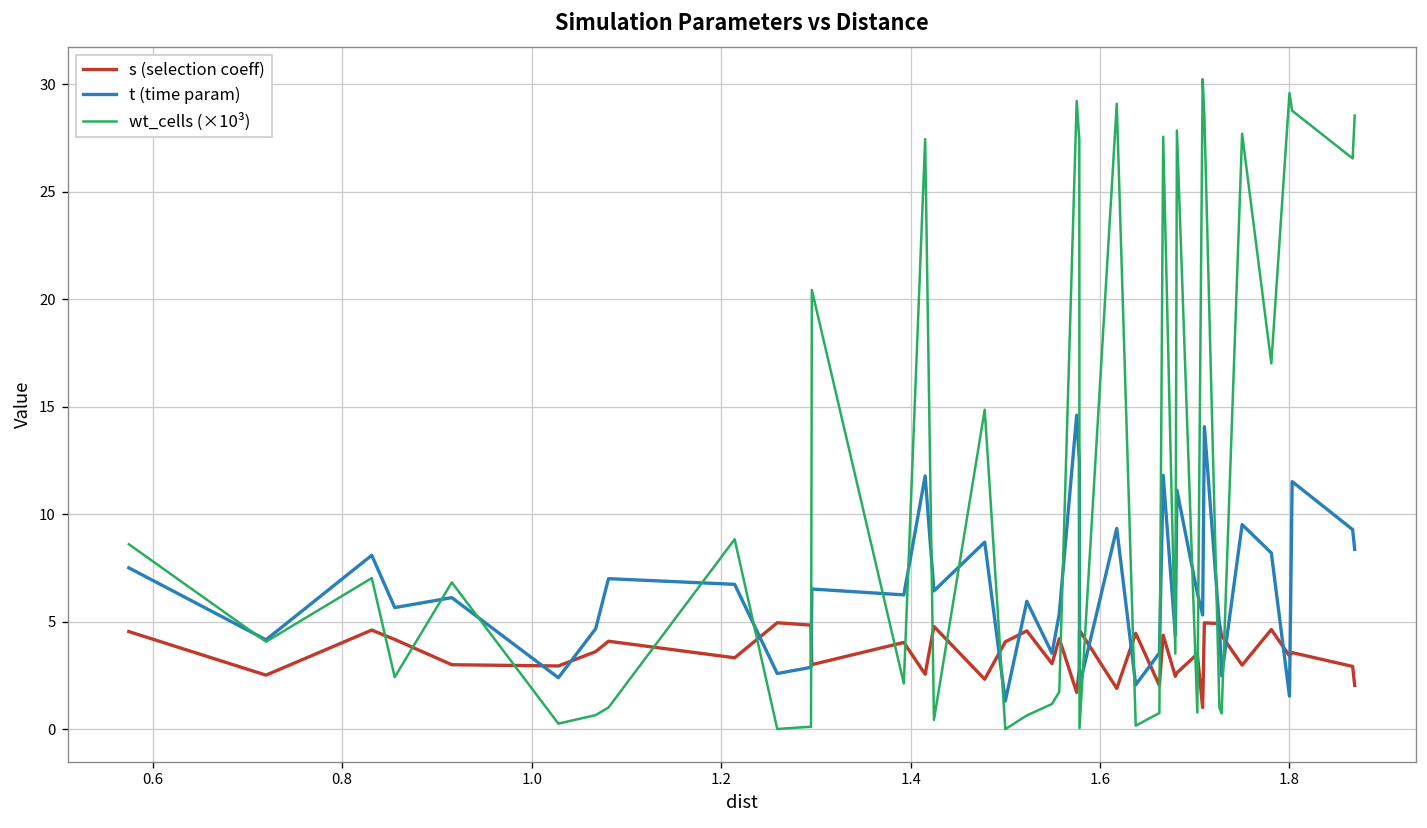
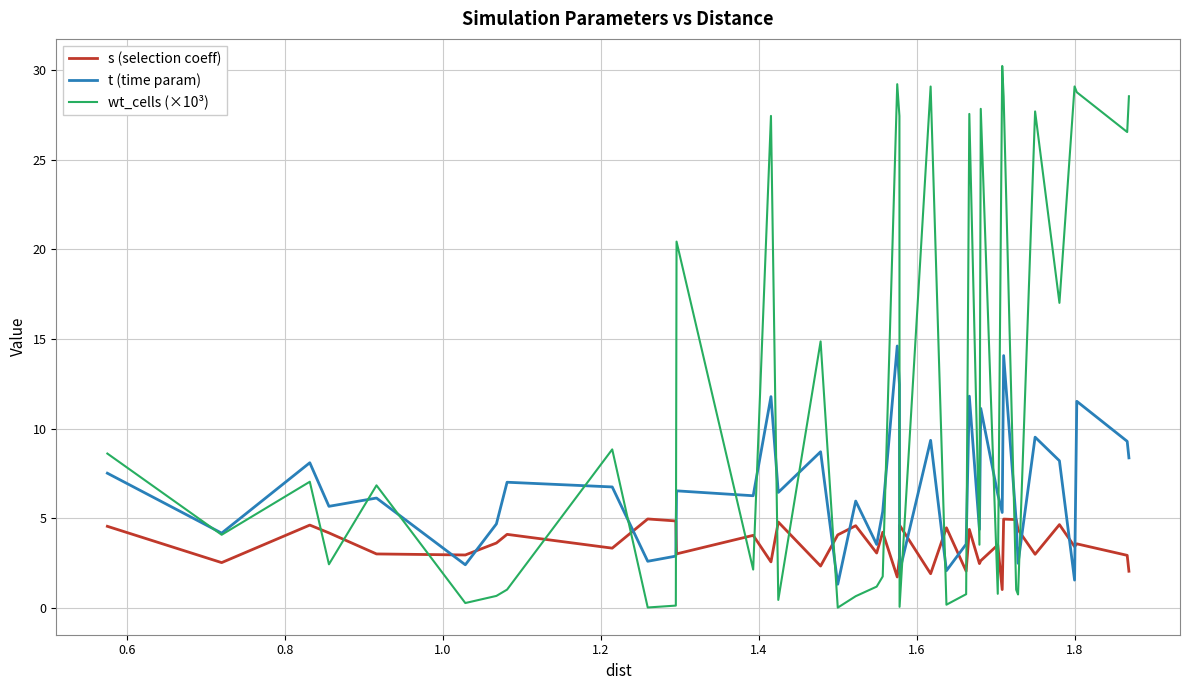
wt_cells (×10³), 1.8: 29.6 -> 29.1
